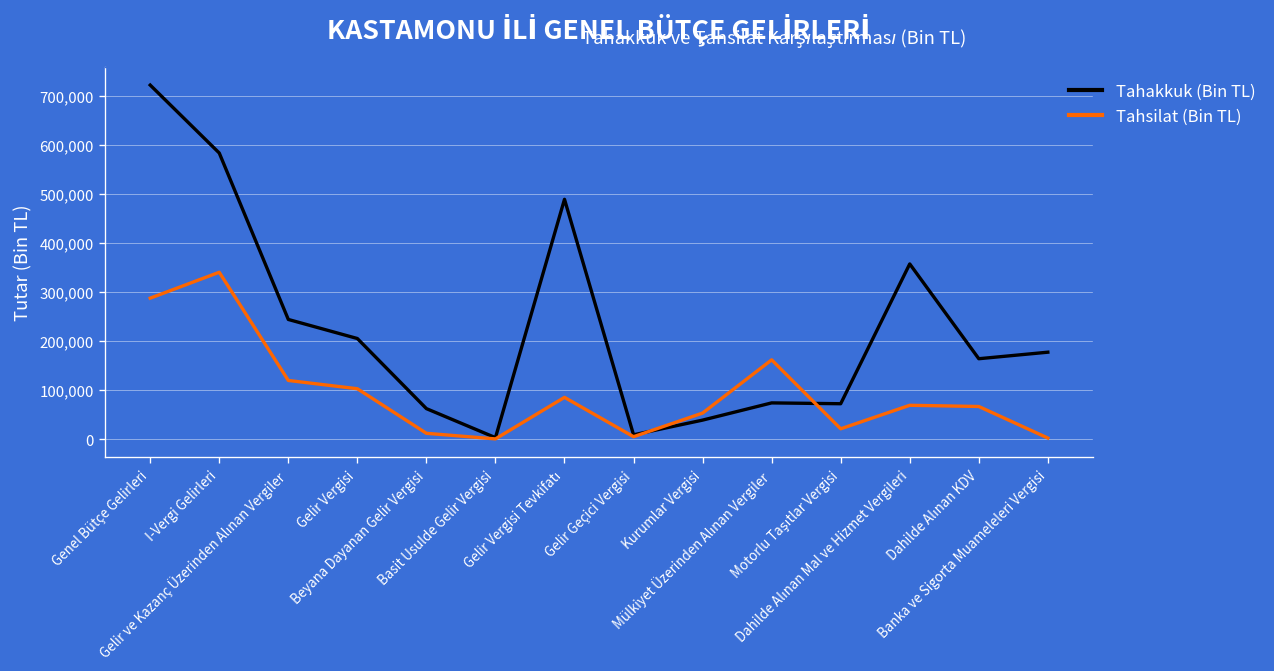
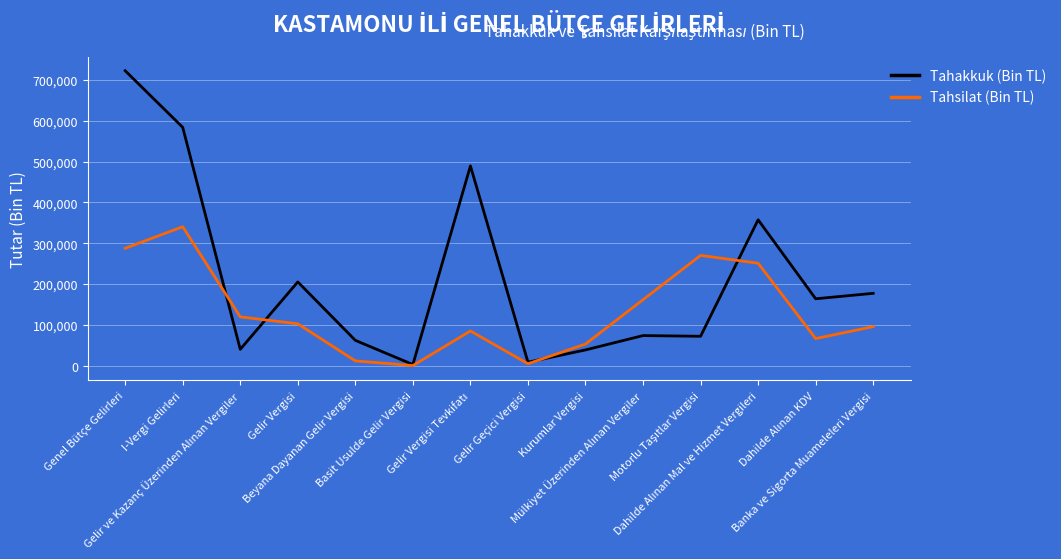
Tahakkuk (Bin TL), Gelir ve Kazanç Üzerinden Alınan Vergiler: 240,000 -> 40,000
Tahsilat (Bin TL), Motorlu Taşıtlar Vergisi: 20,000 -> 270,000
Tahsilat (Bin TL), Dahilde Alınan Mal ve Hizmet Vergileri: 70,000 -> 250,000
Tahsilat (Bin TL), Banka ve Sigorta Muameleleri Vergisi: 0 -> 100,000
